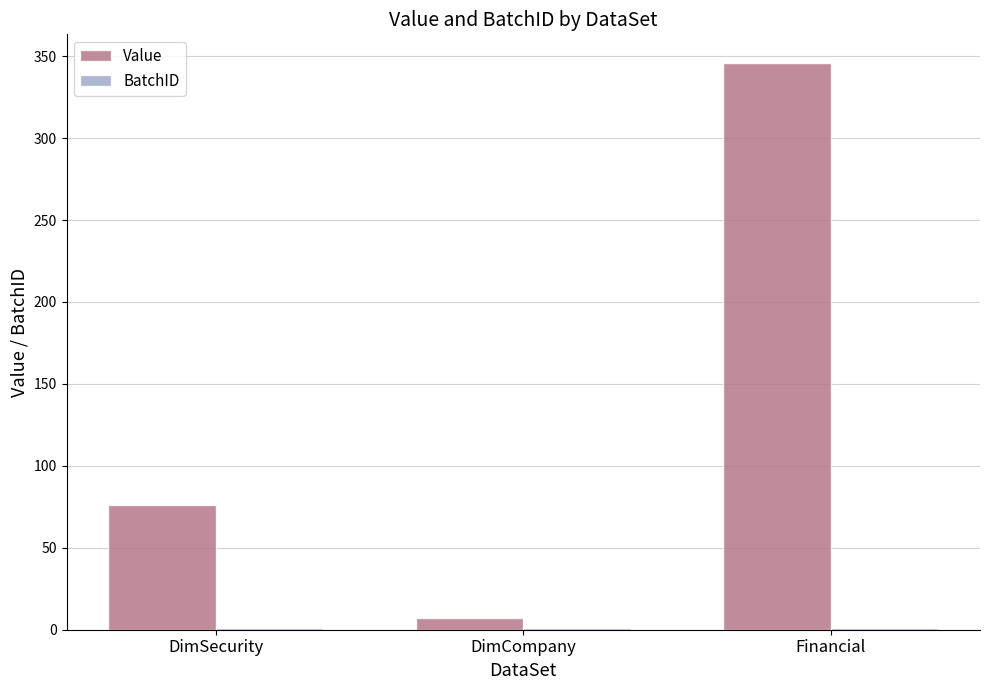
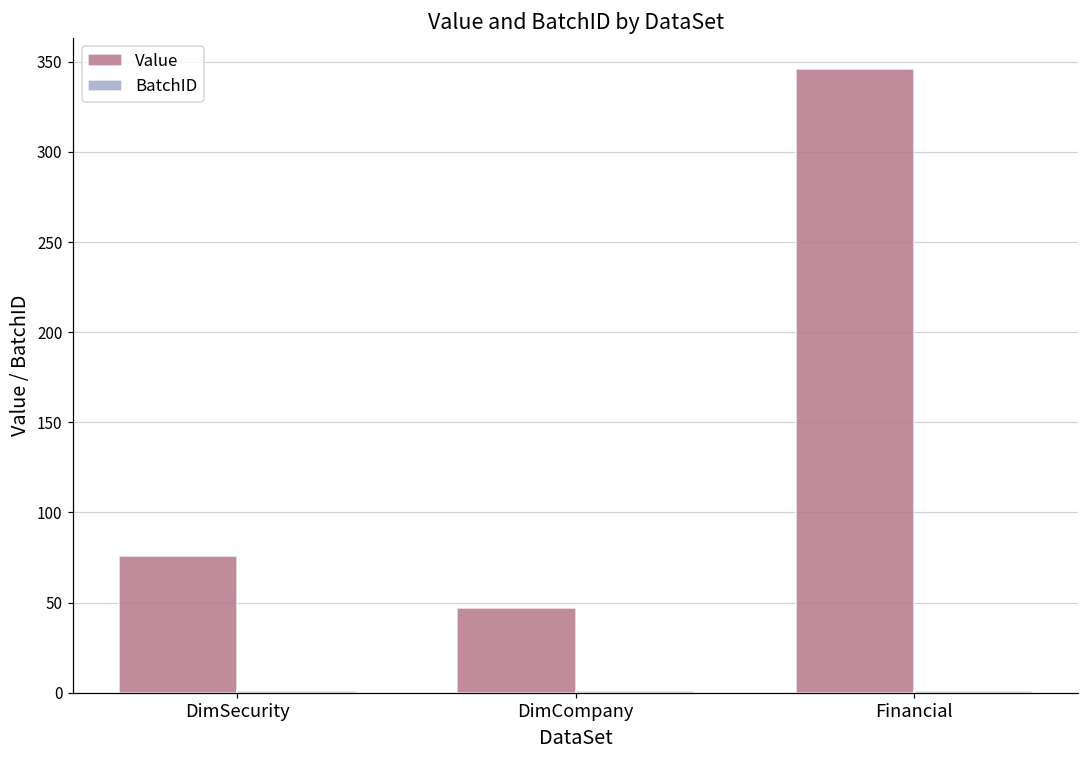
Value, DimCompany: 7 -> 47
